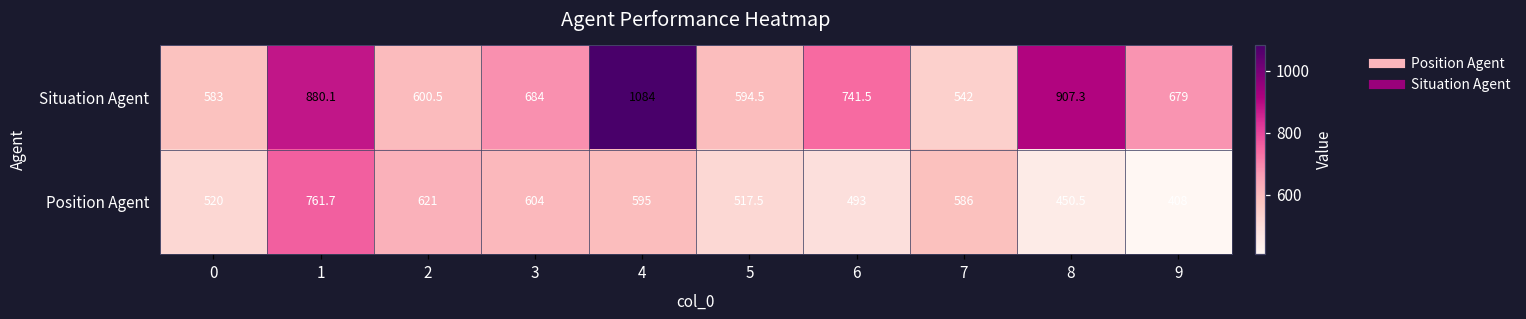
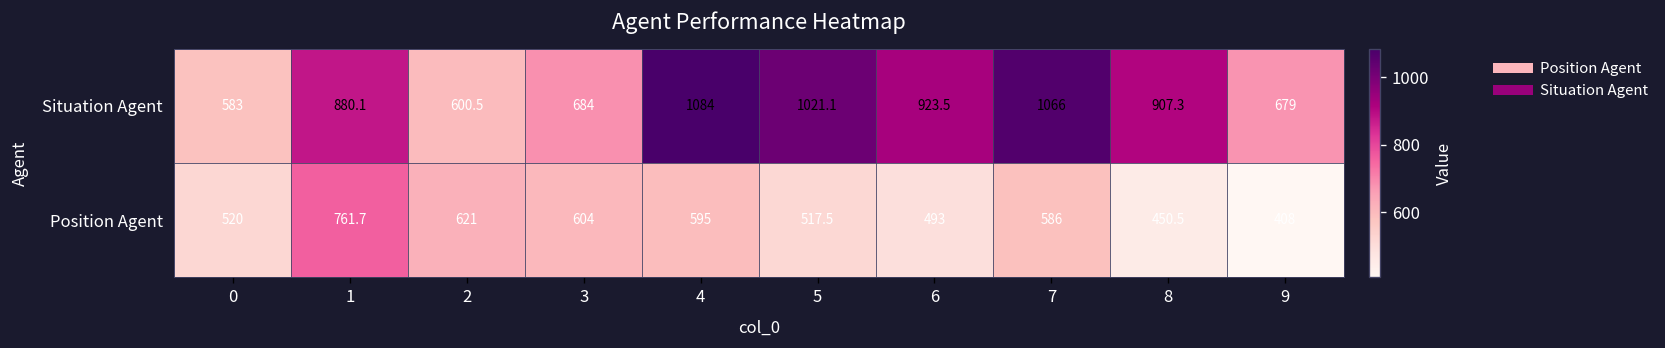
Situation Agent, 5: 594.5 -> 1021.1
Situation Agent, 6: 741.5 -> 923.5
Situation Agent, 7: 542 -> 1066
